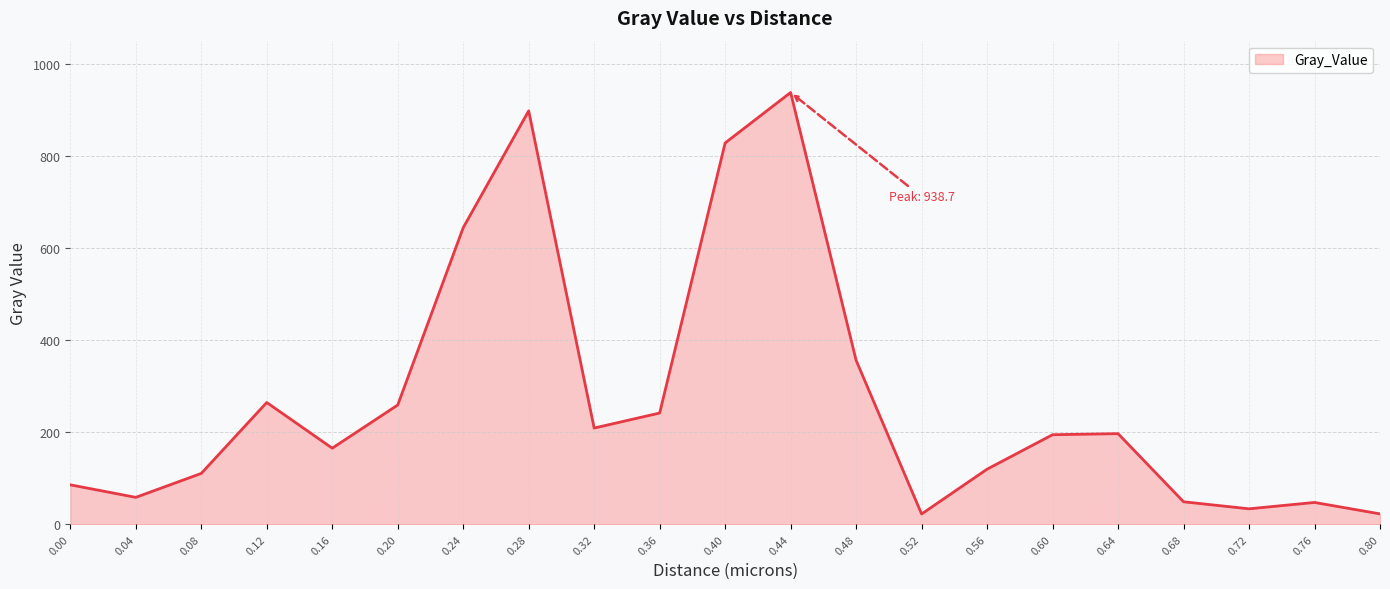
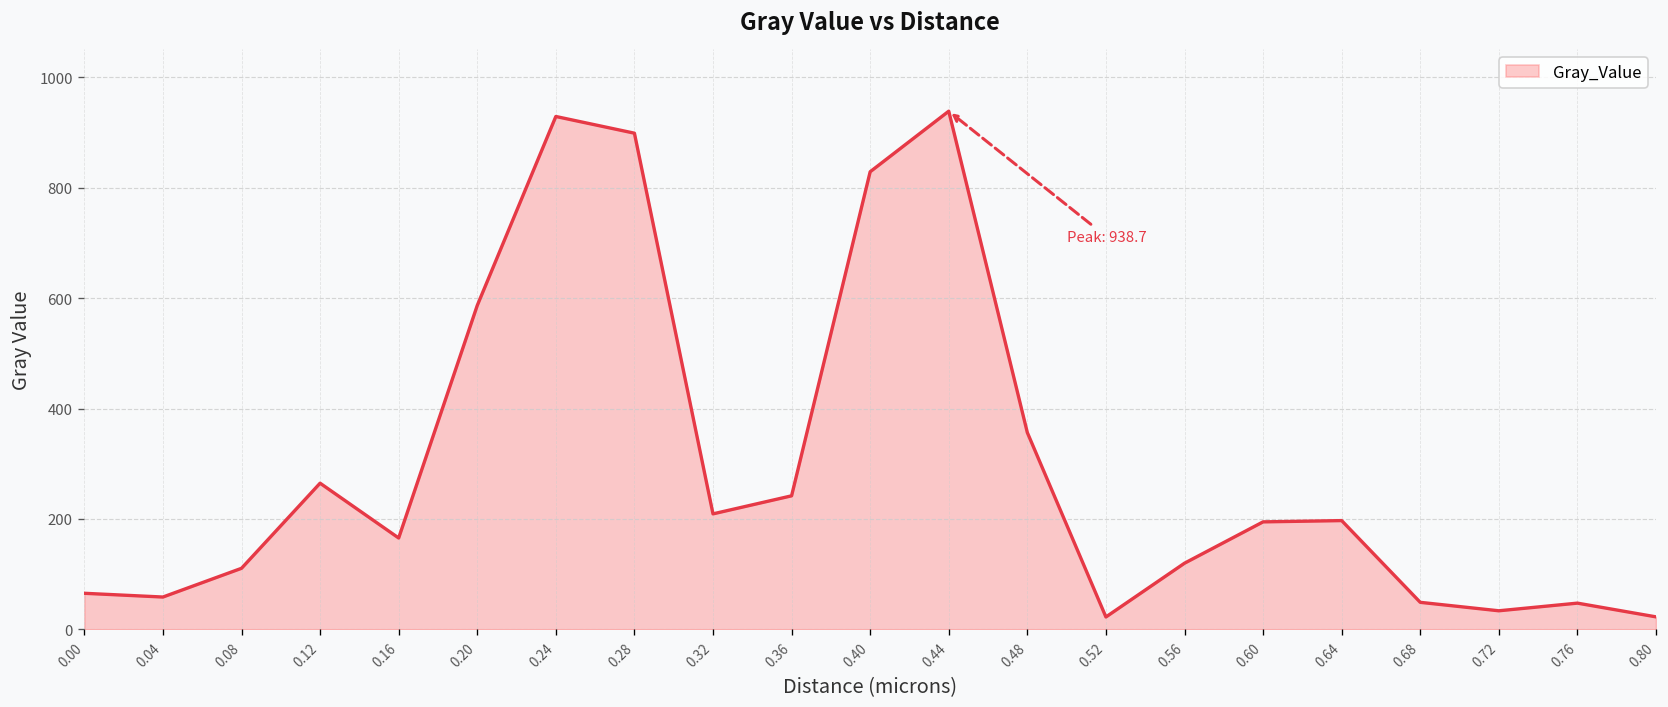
0.00: 90 -> 70
0.20: 260 -> 590
0.24: 640 -> 930
